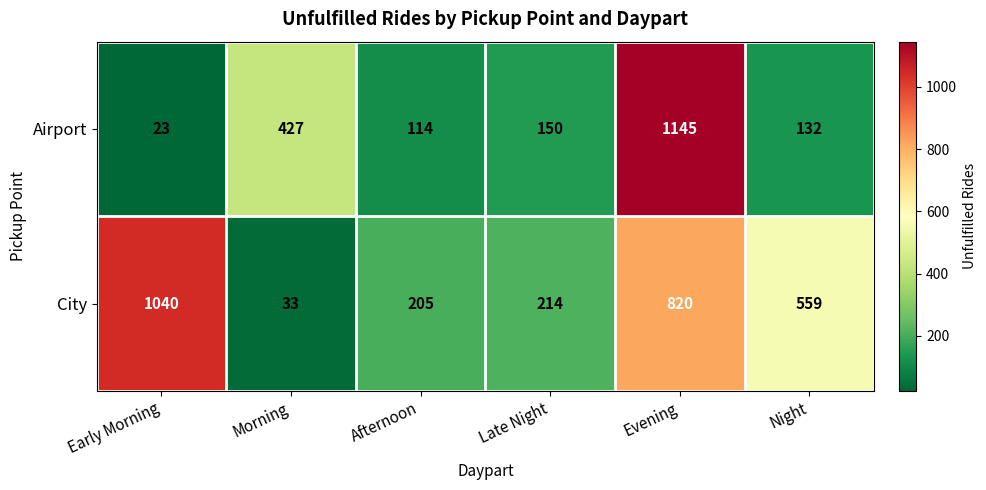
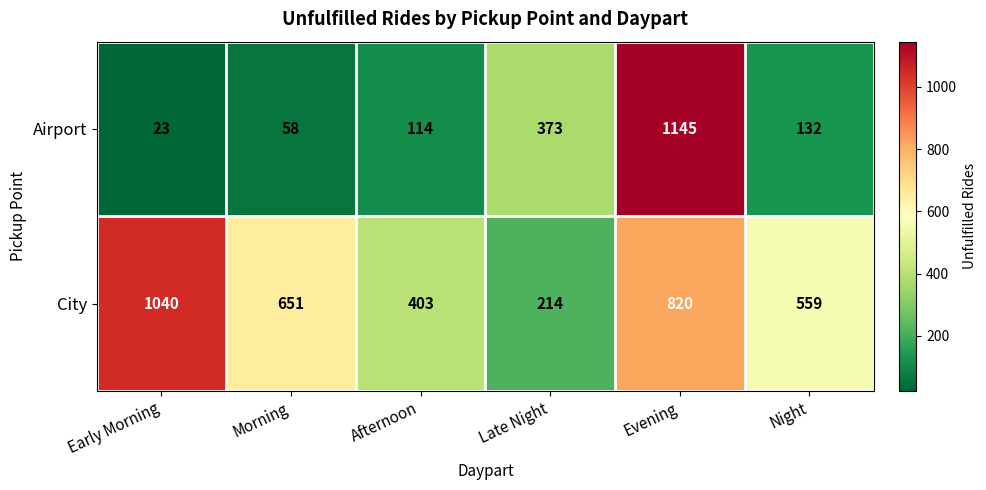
Airport, Morning: 427 -> 58
Airport, Late Night: 150 -> 373
City, Morning: 33 -> 651
City, Afternoon: 205 -> 403
